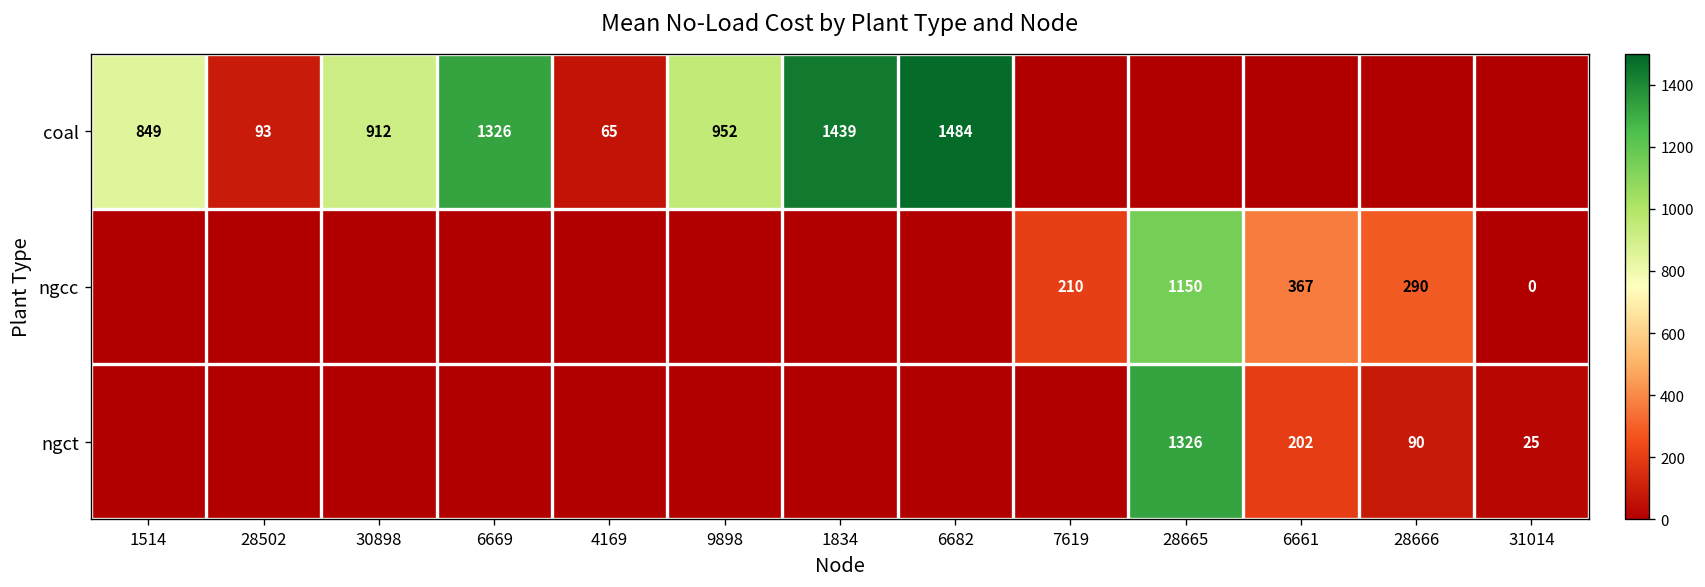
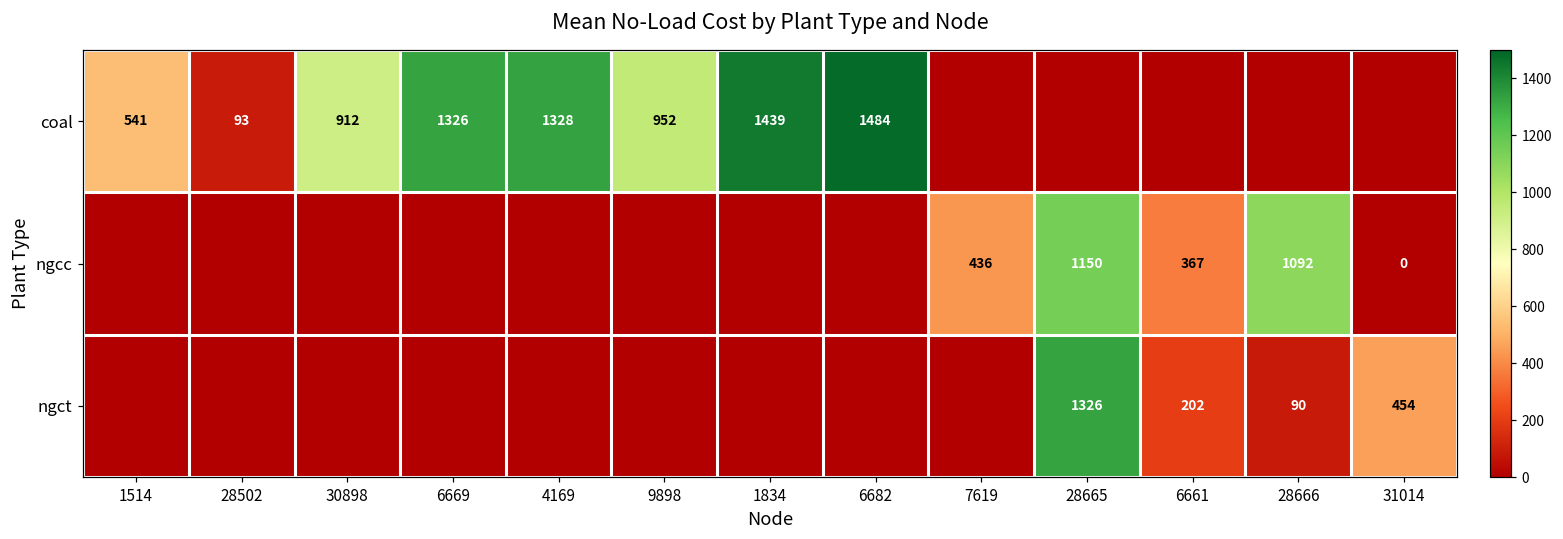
coal, 1514: 849 -> 541
coal, 4169: 65 -> 1328
ngcc, 7619: 210 -> 436
ngcc, 28666: 290 -> 1092
ngct, 31014: 25 -> 454
